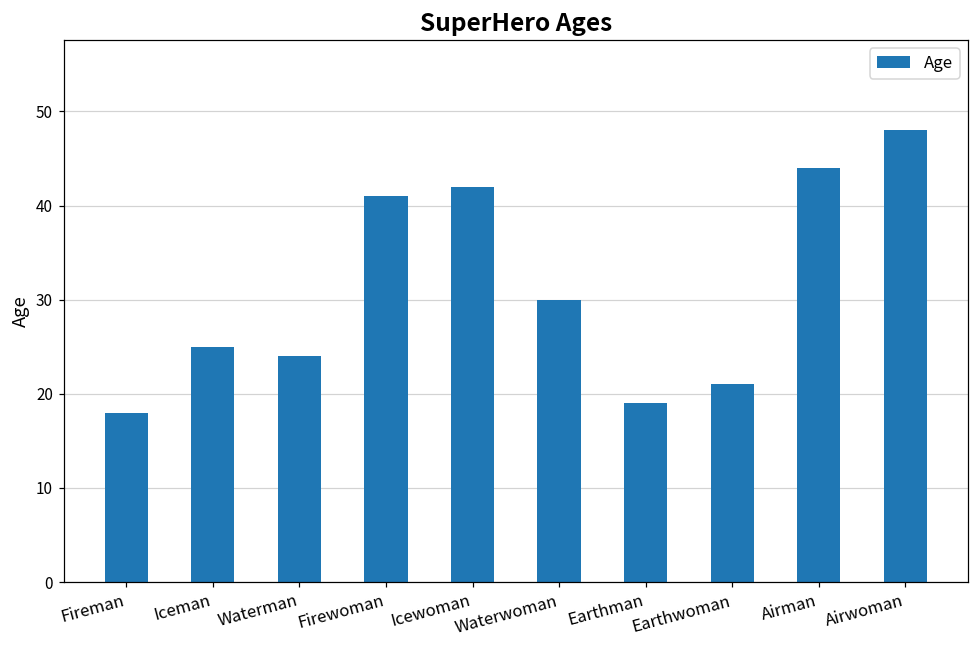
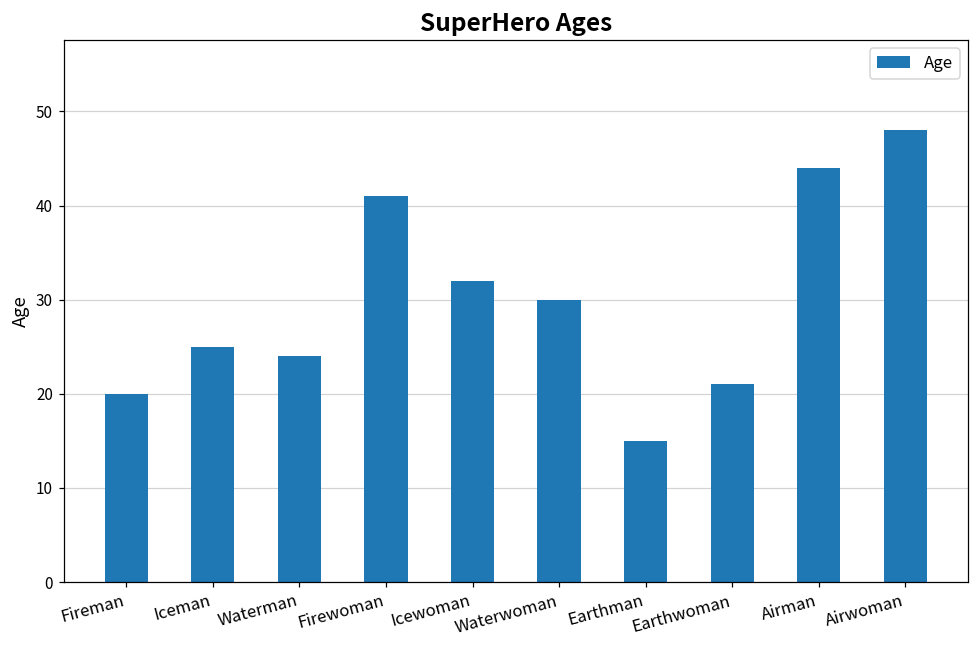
Fireman: 18 -> 20
Icewoman: 42 -> 32
Earthman: 19 -> 15
